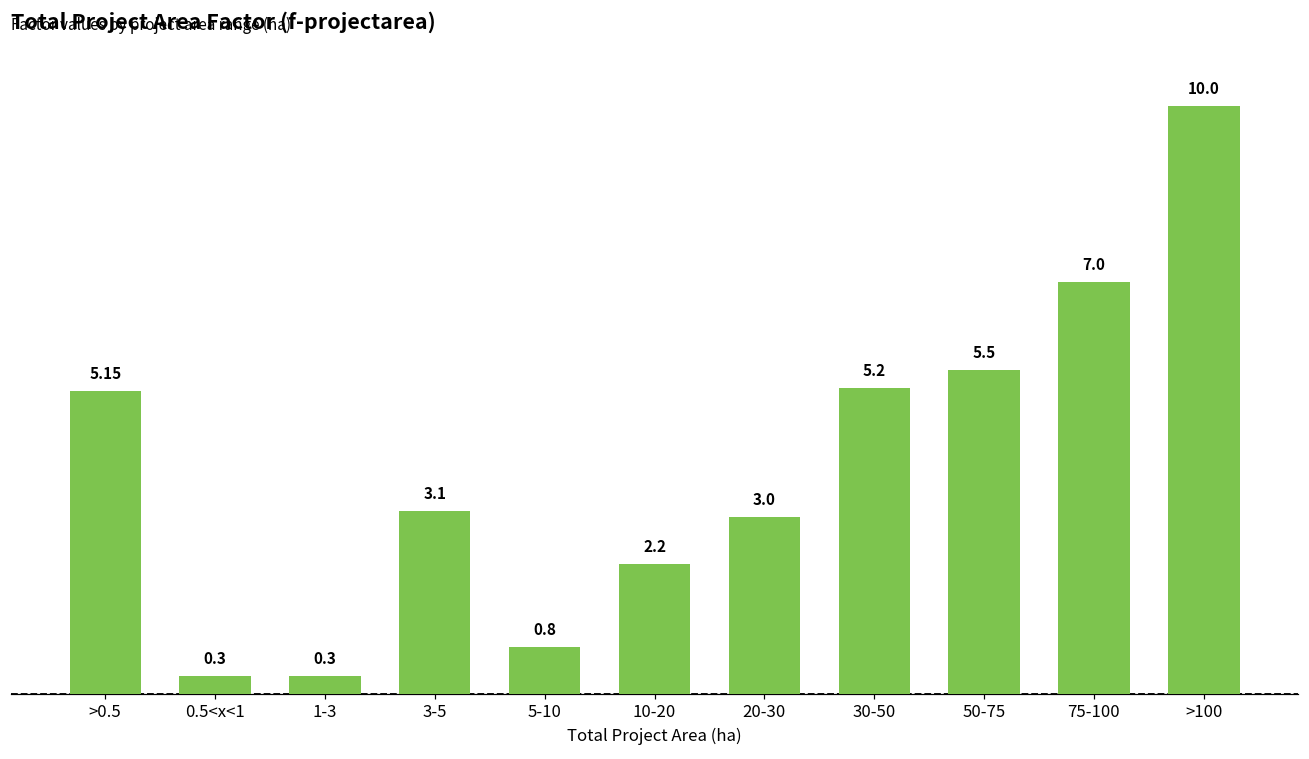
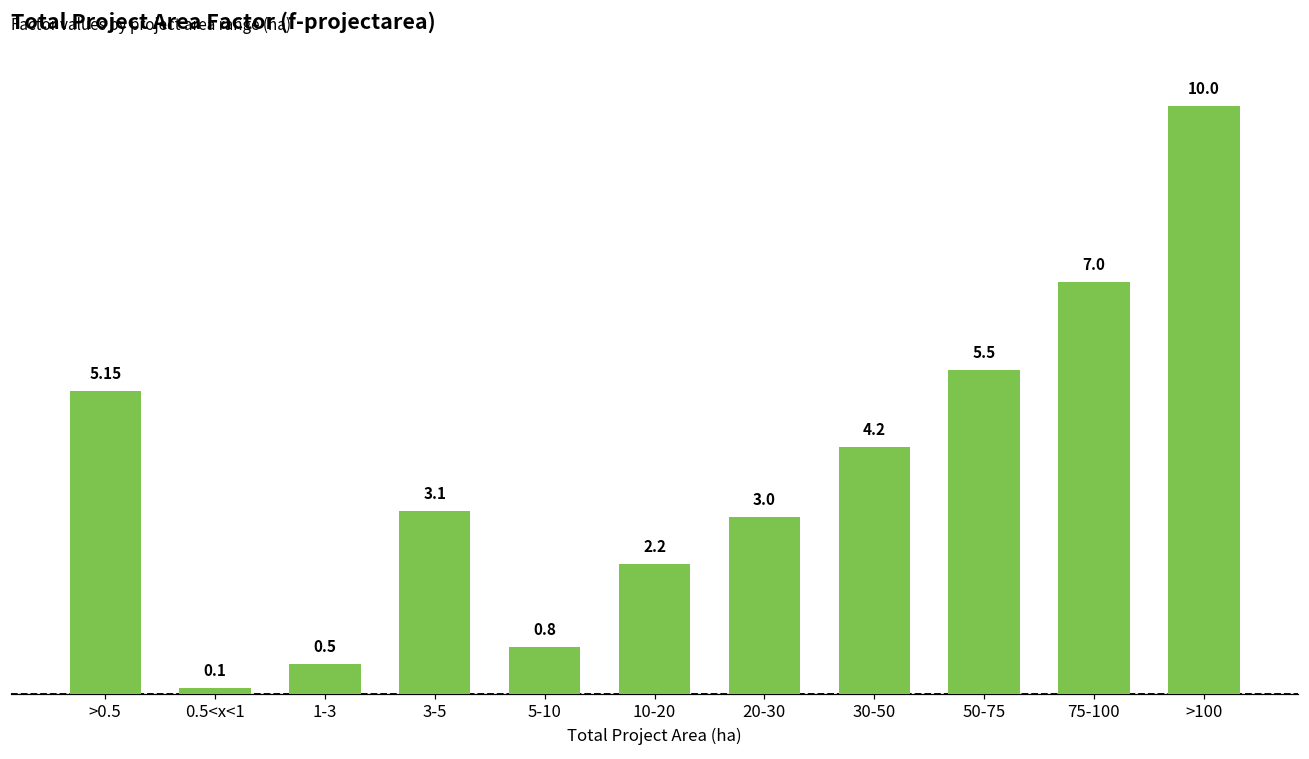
0.5<x<1: 0.3 -> 0.1
1-3: 0.3 -> 0.5
30-50: 5.2 -> 4.2
